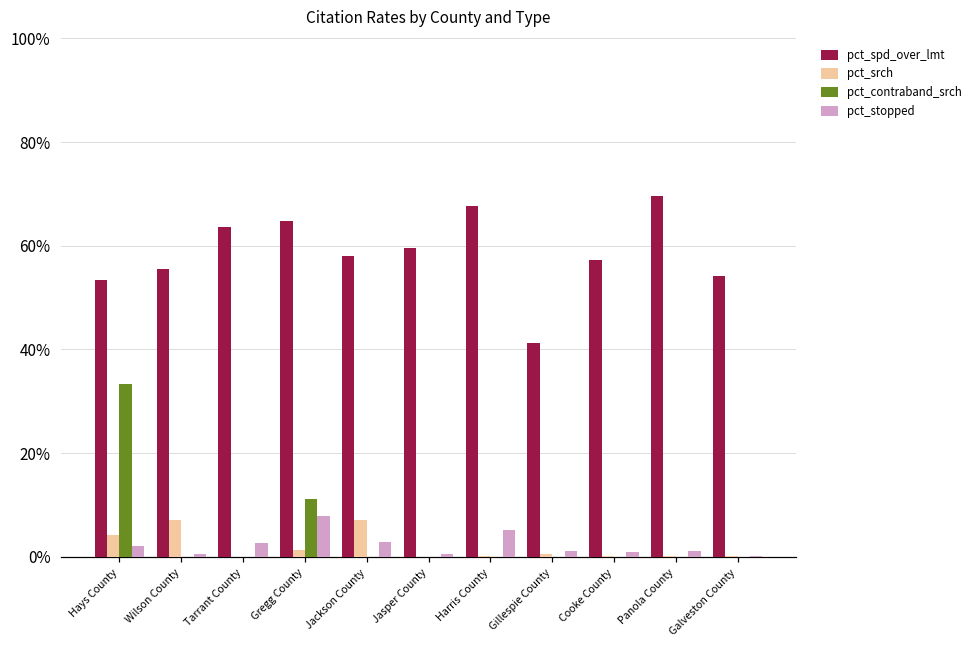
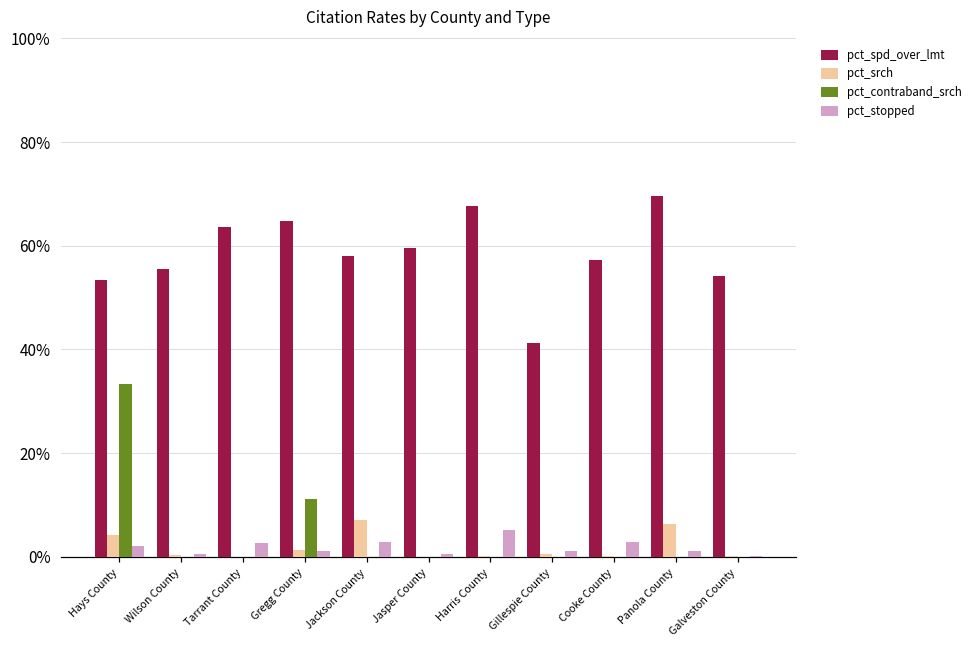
pct_srch, Wilson County: 7% -> 0%
pct_stopped, Gregg County: 8% -> 1%
pct_stopped, Cooke County: 1% -> 3%
pct_srch, Panola County: 0% -> 6%
